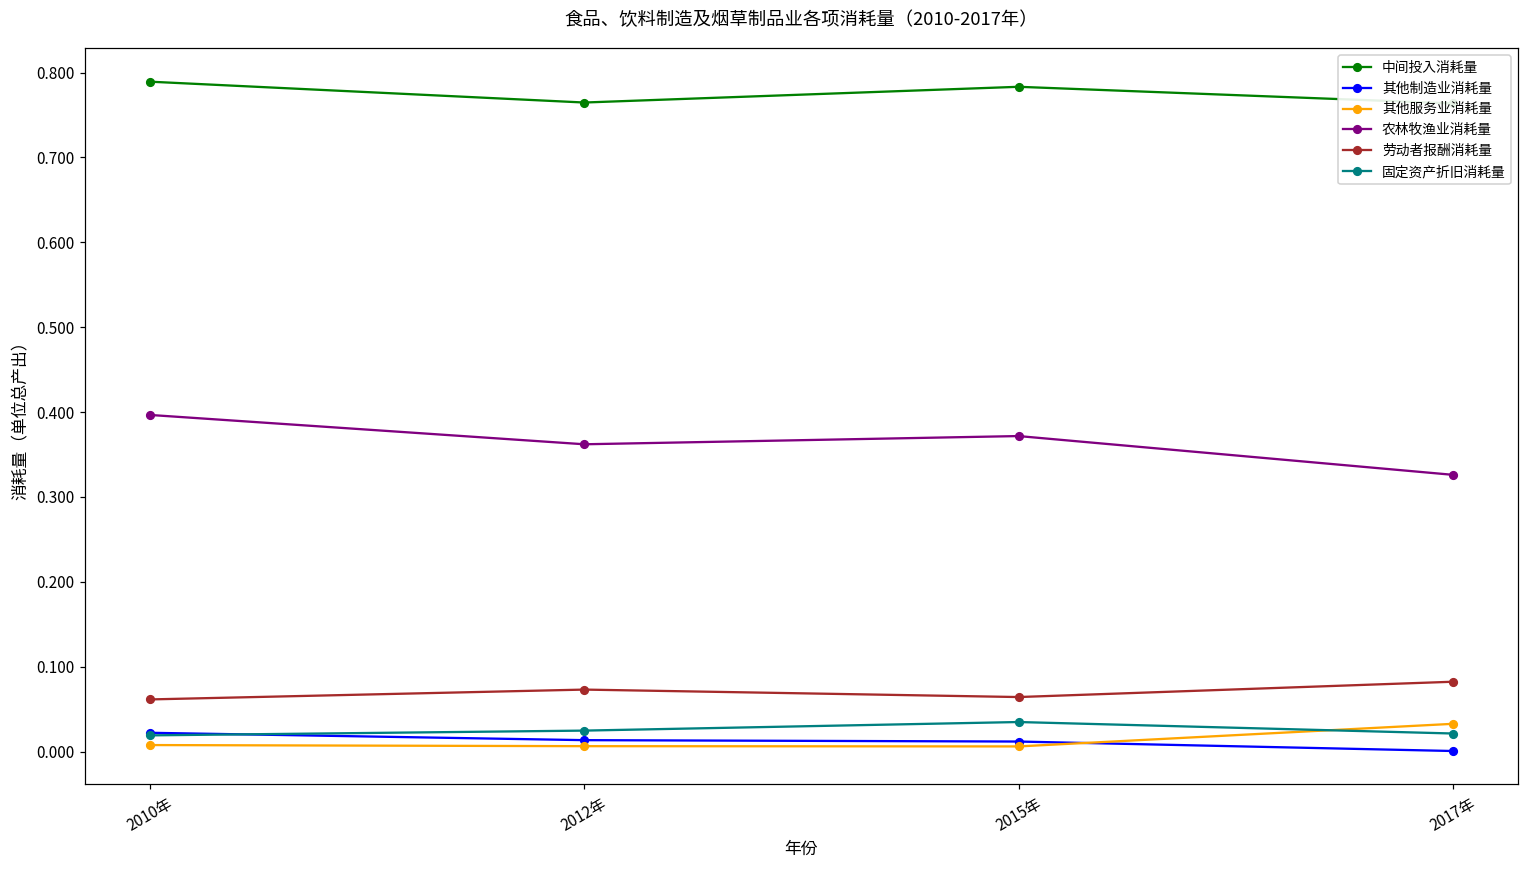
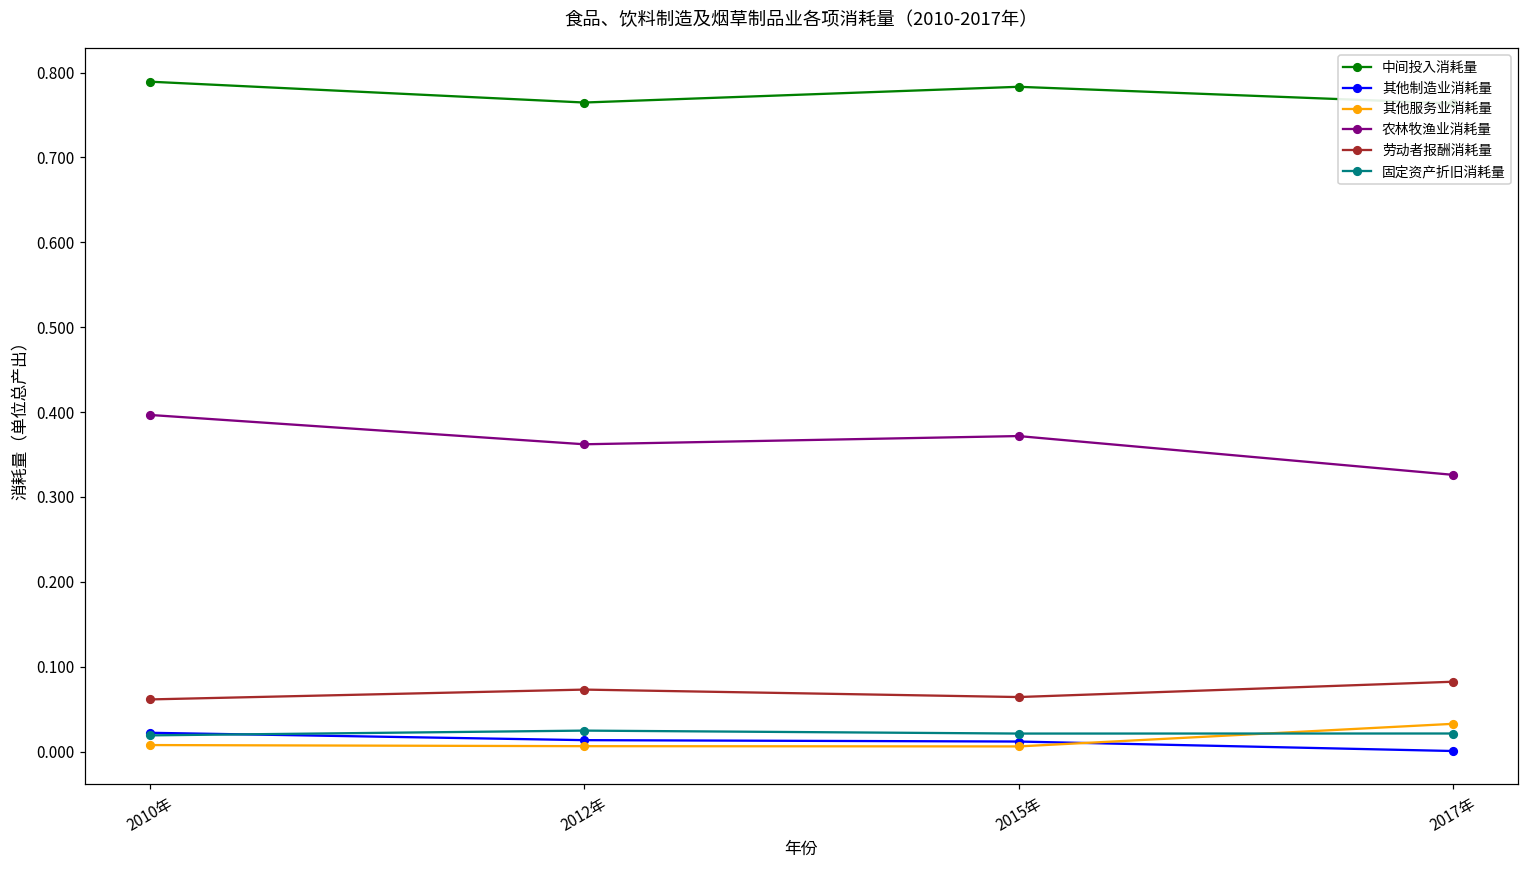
固定资产折旧消耗量, 2015年: 0.03 -> 0.02
